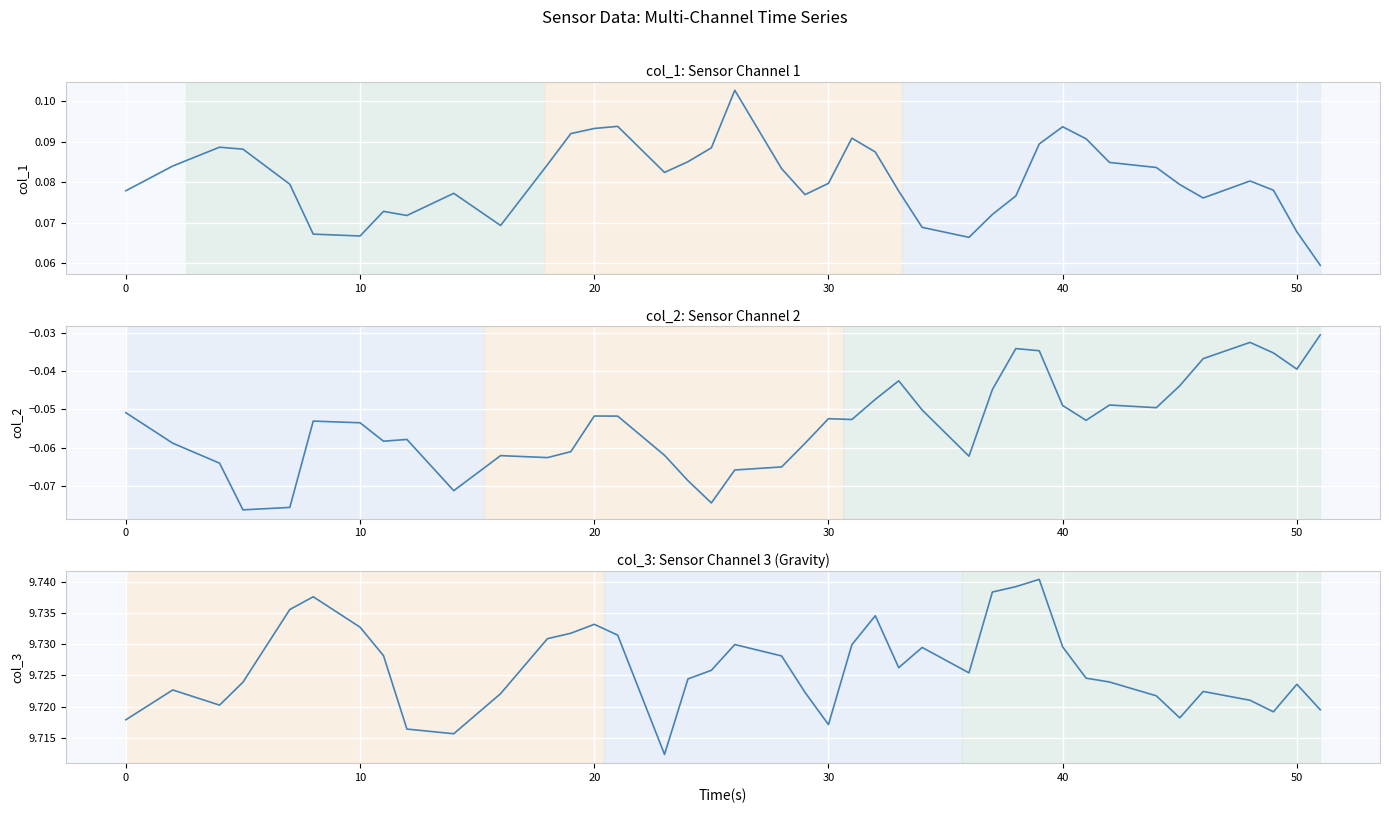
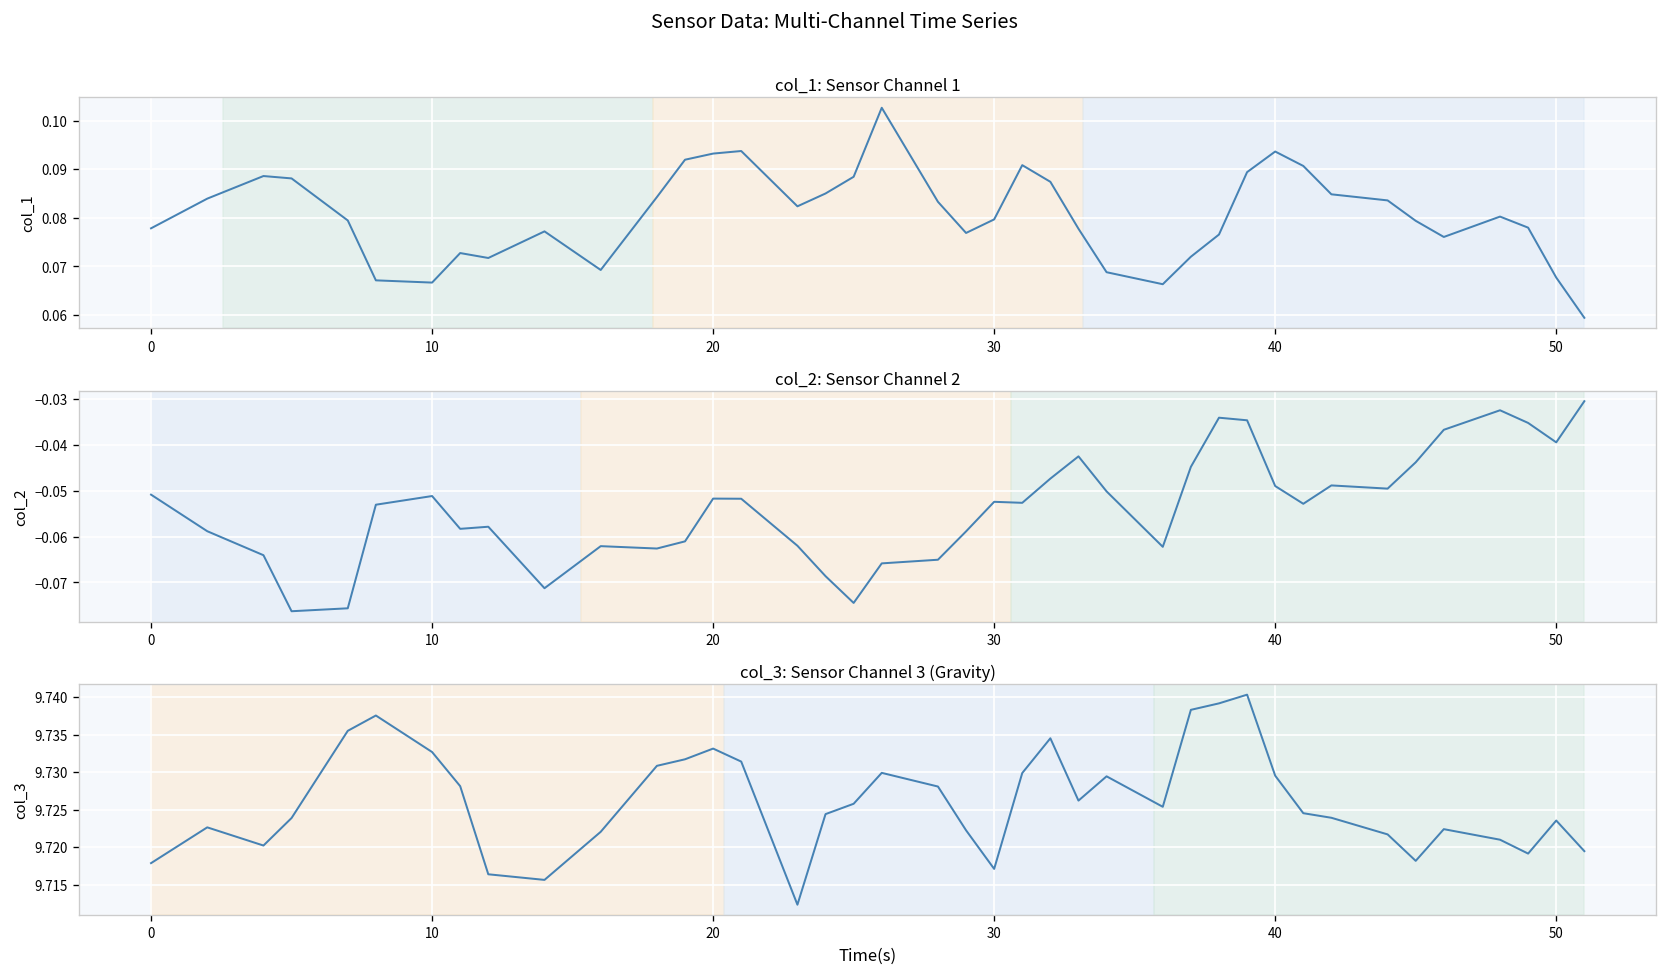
col_2: Sensor Channel 2, 10: -0.054 -> -0.051
